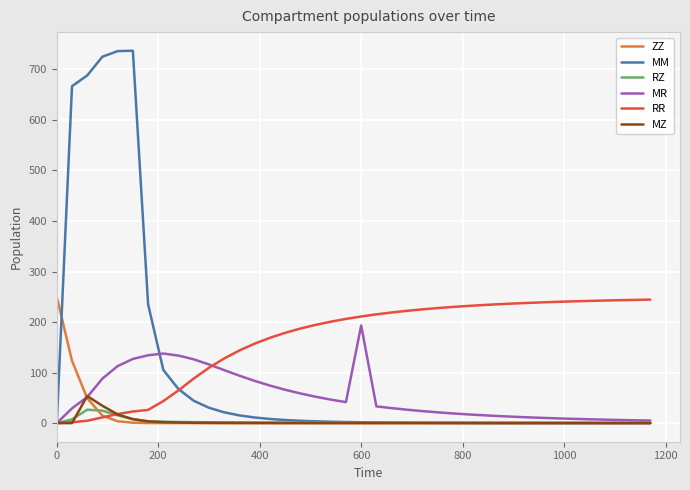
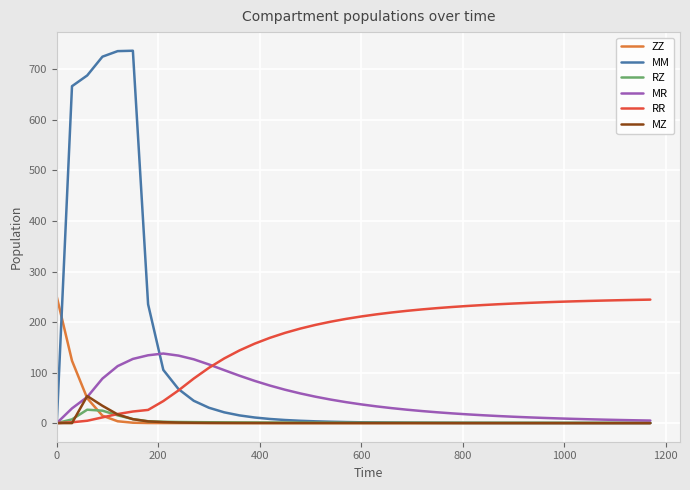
MR, 600: 190 -> 40
